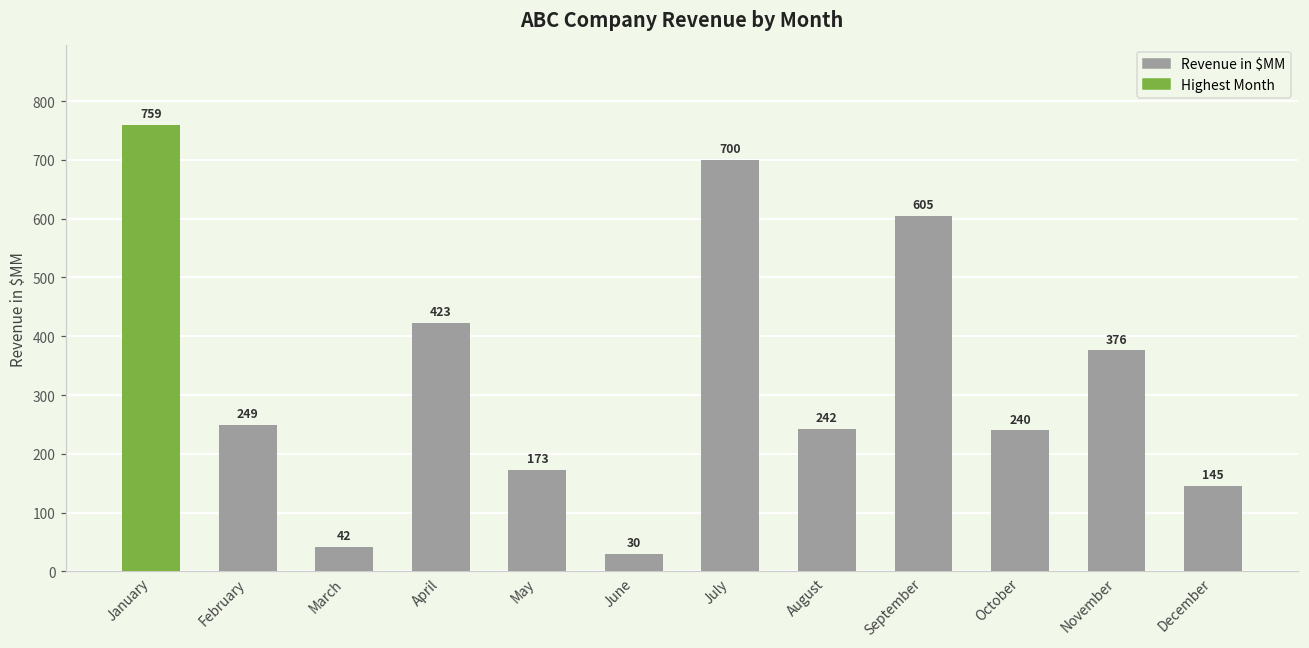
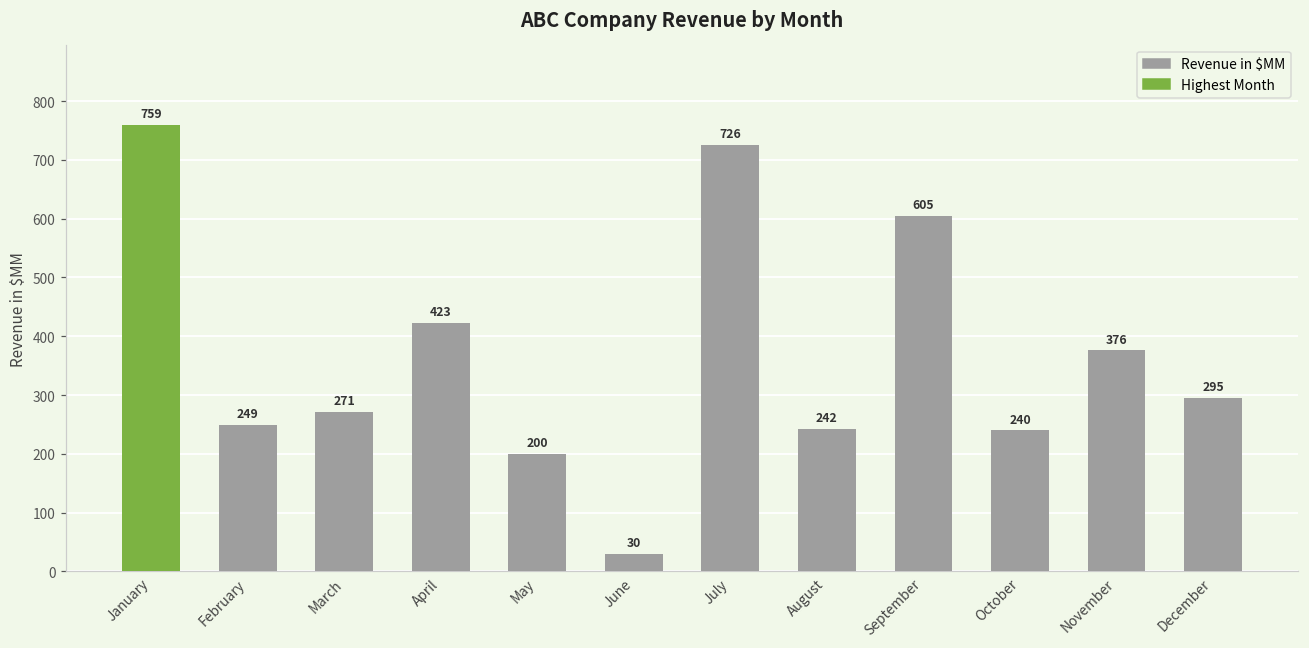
March: 42 -> 271
May: 173 -> 200
July: 700 -> 726
December: 145 -> 295
